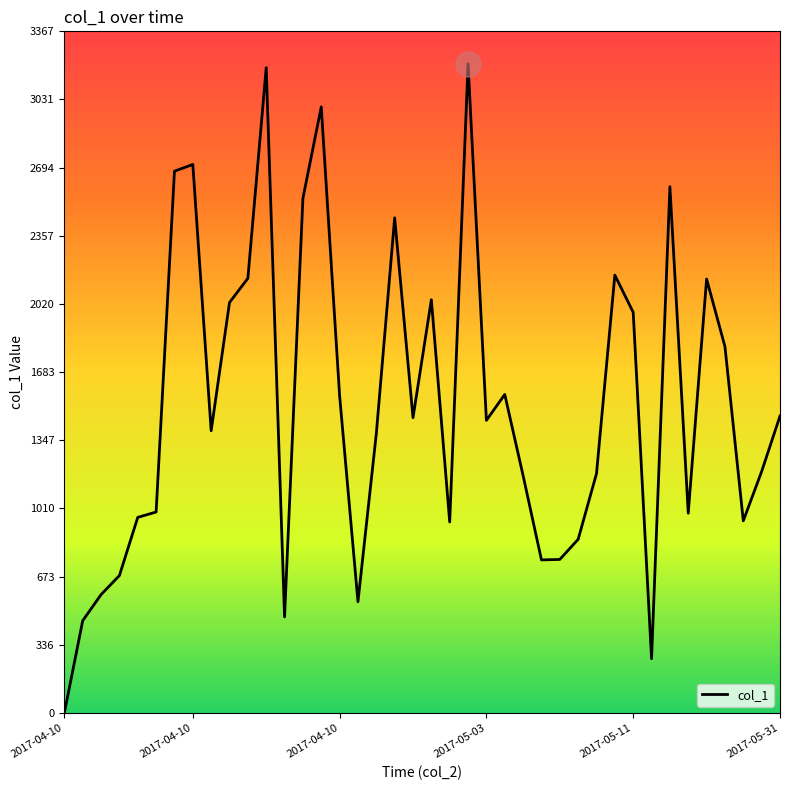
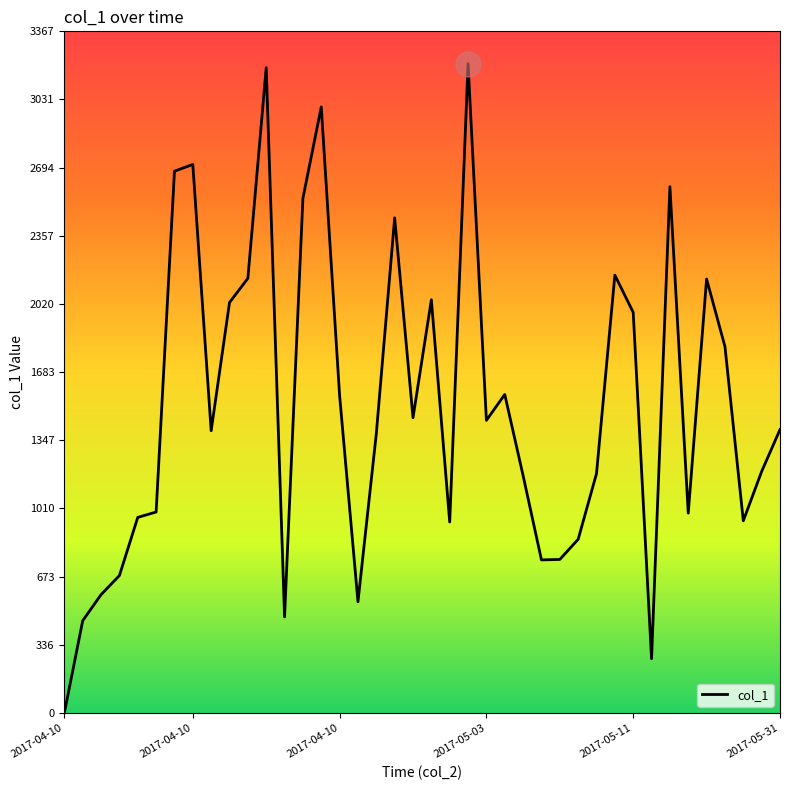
col_1, 2017-05-31: 1470 -> 1400
